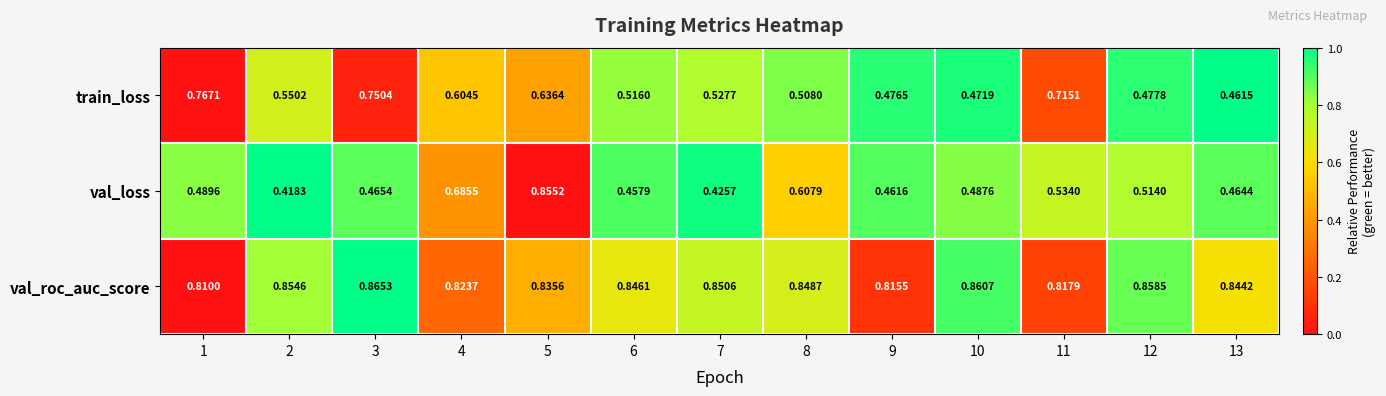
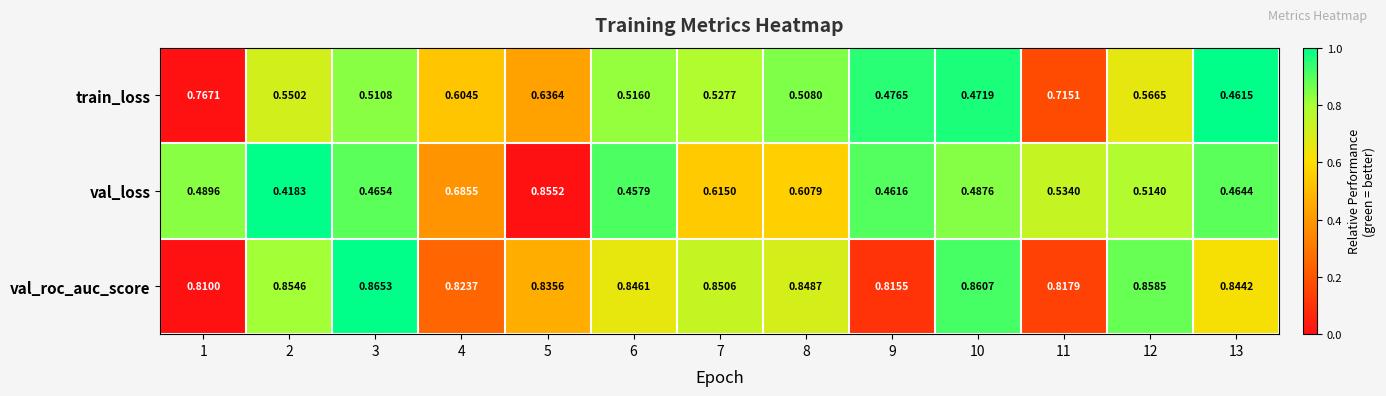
train_loss, 3: 0.7504 -> 0.5108
train_loss, 12: 0.4778 -> 0.5665
val_loss, 7: 0.4257 -> 0.6150
